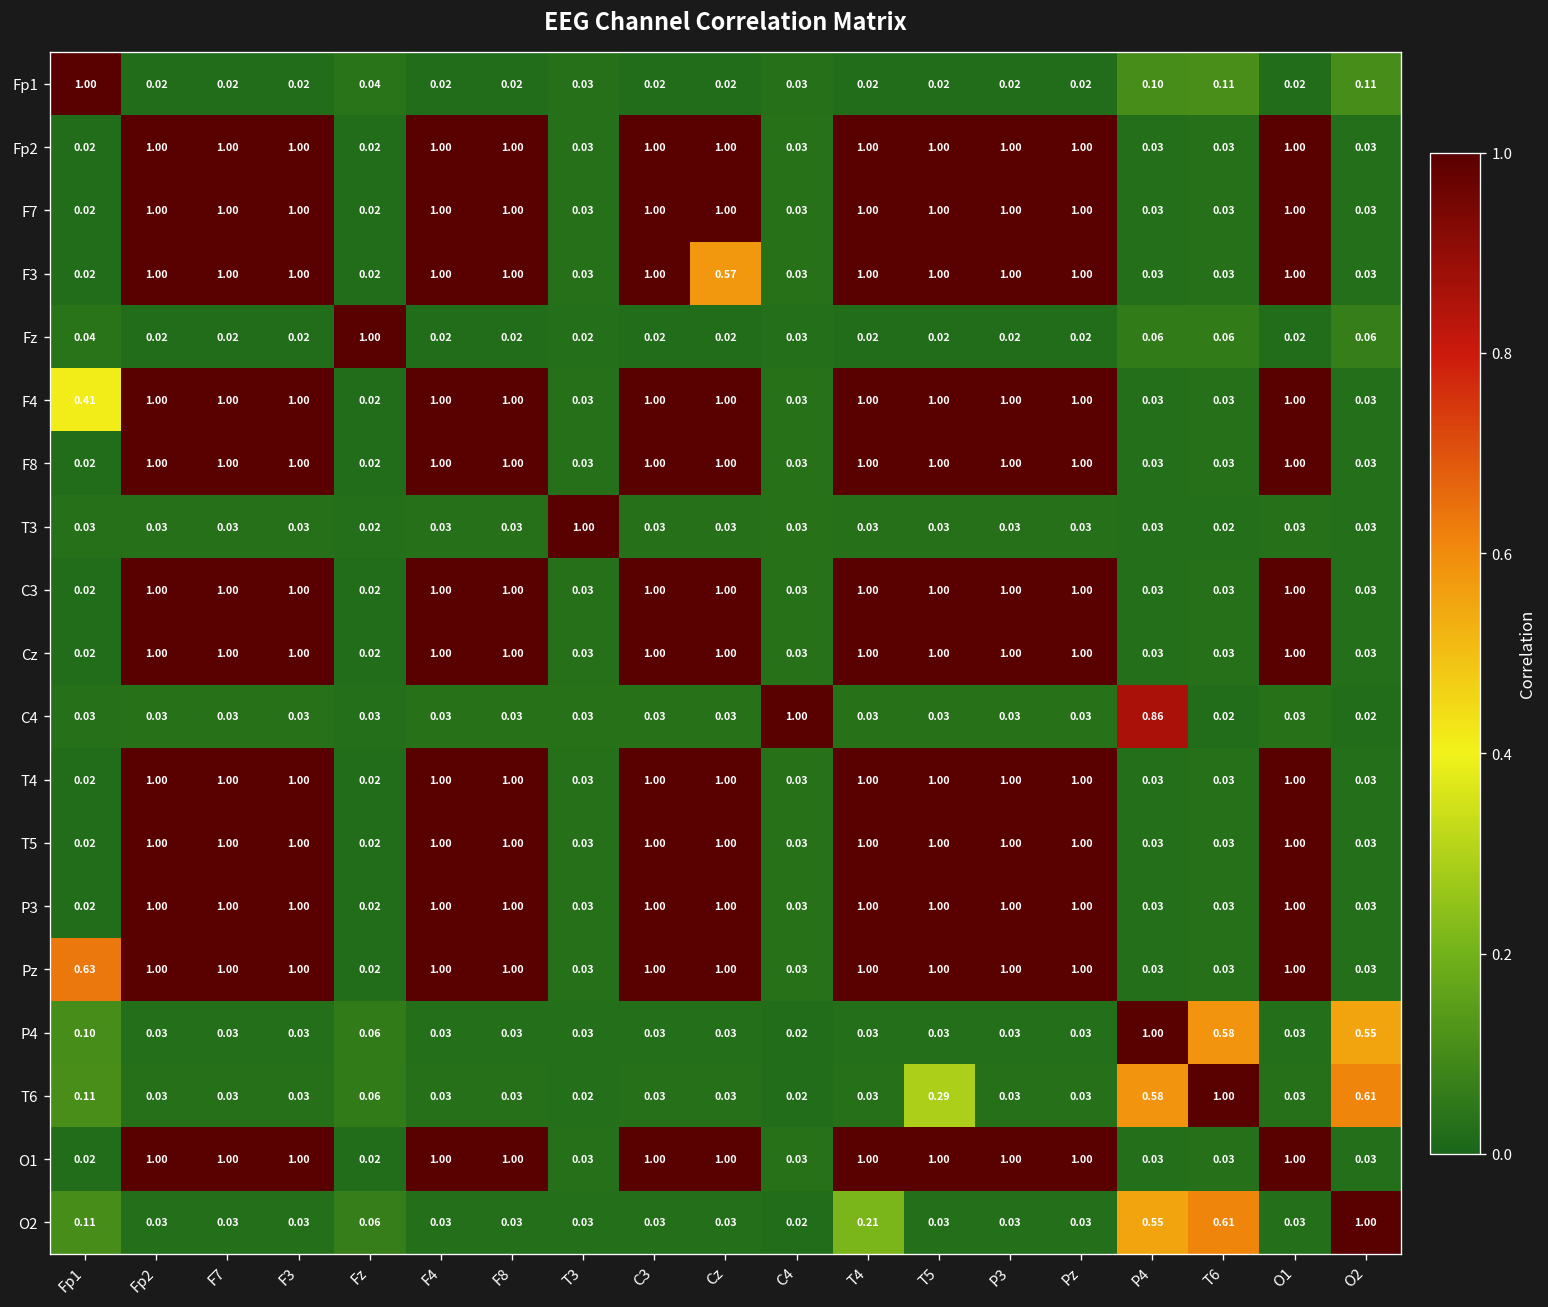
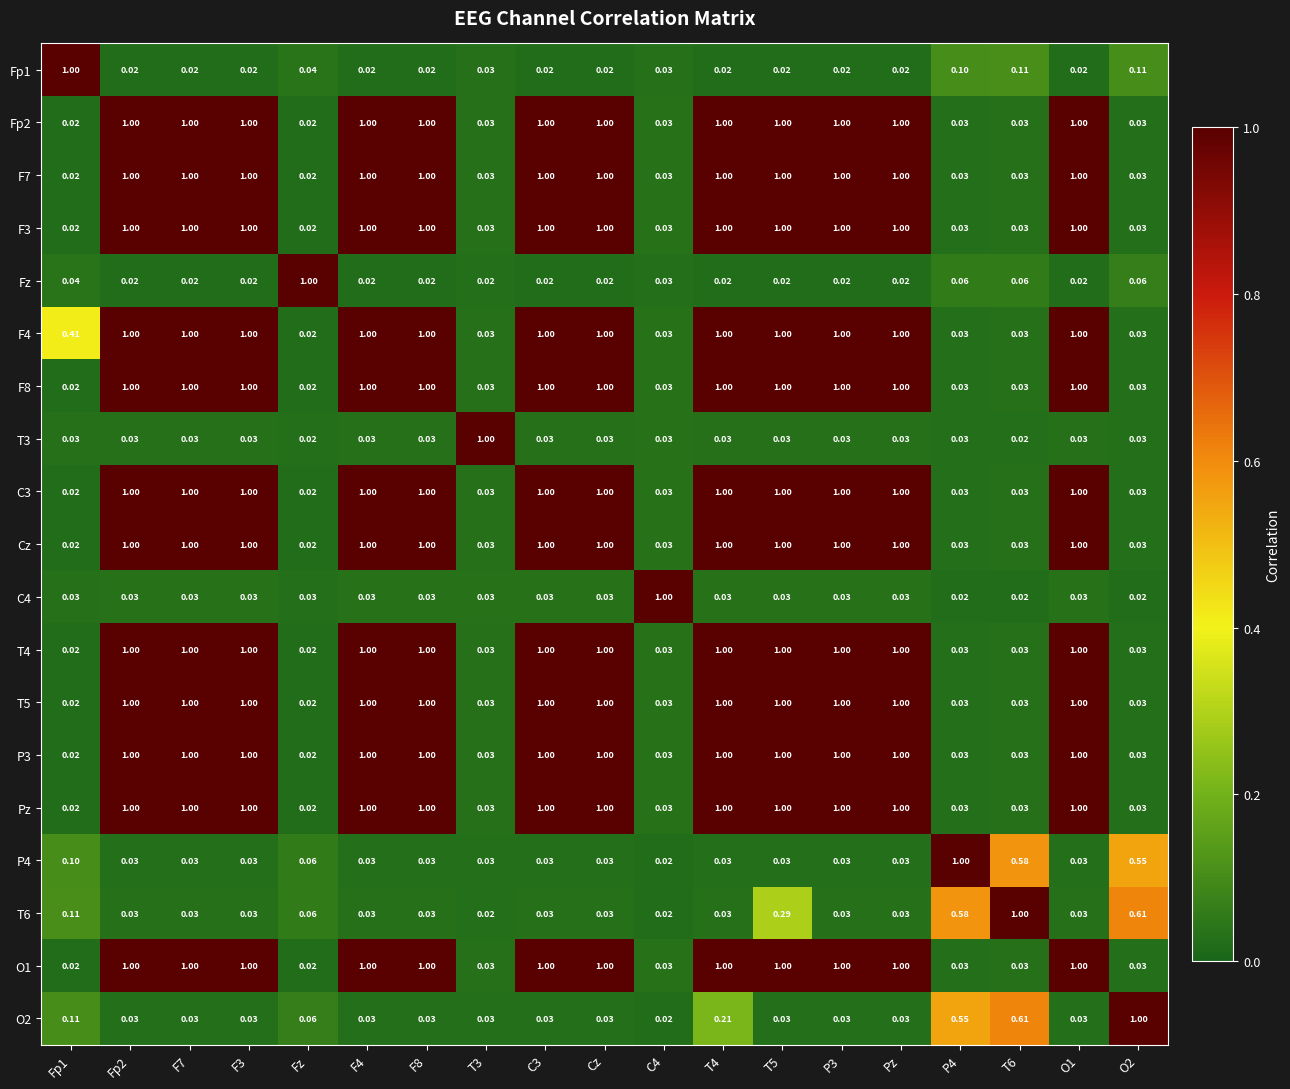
F3, Cz: 0.57 -> 1.00
C4, P4: 0.86 -> 0.02
Pz, Fp1: 0.63 -> 0.02
